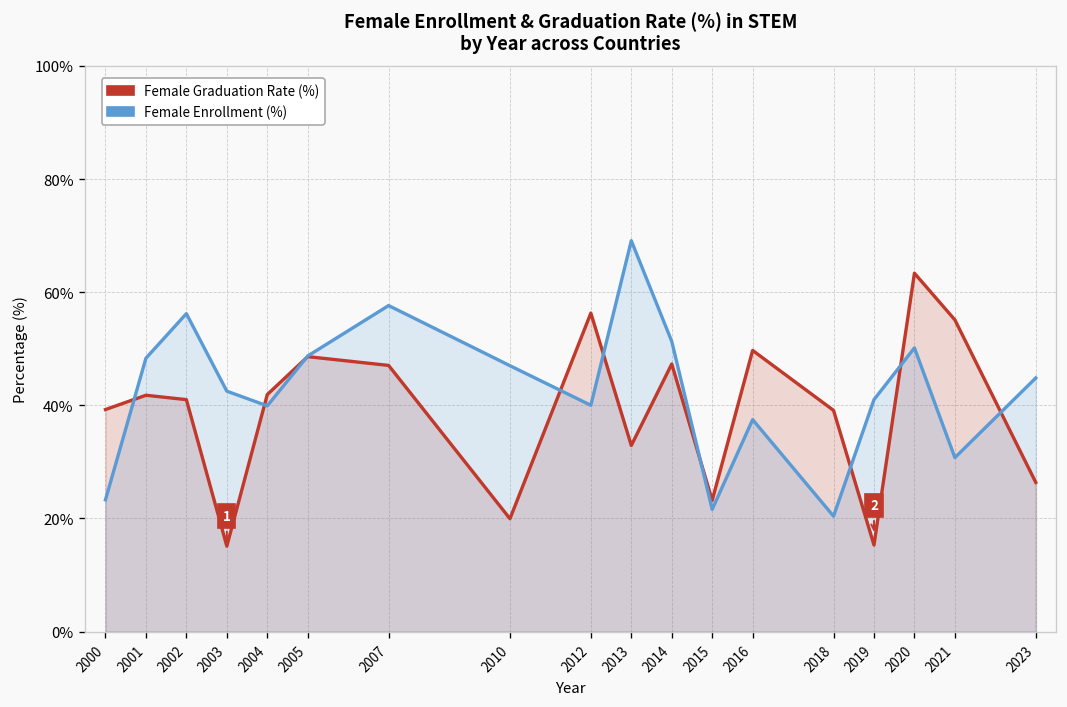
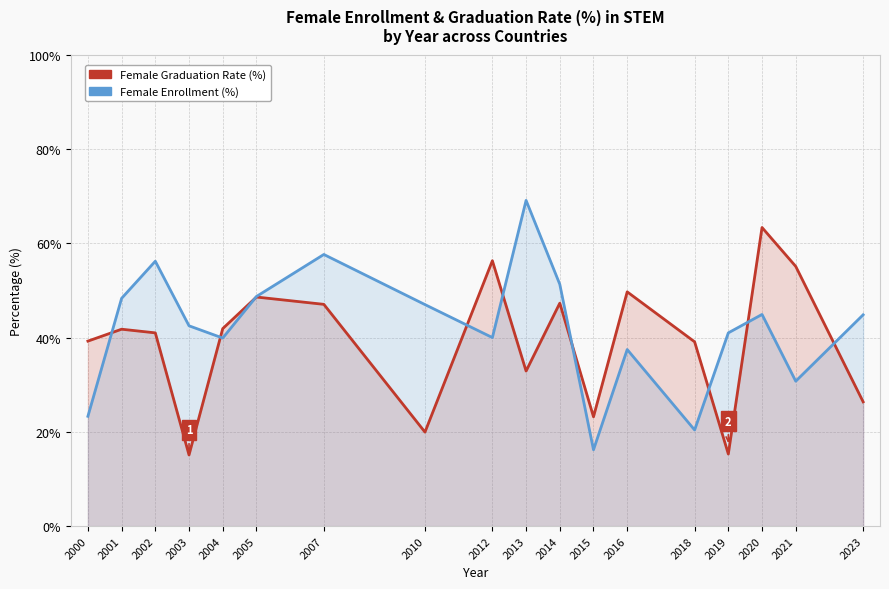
Female Enrollment (%), 2015: 22% -> 16%
Female Enrollment (%), 2020: 50% -> 45%
